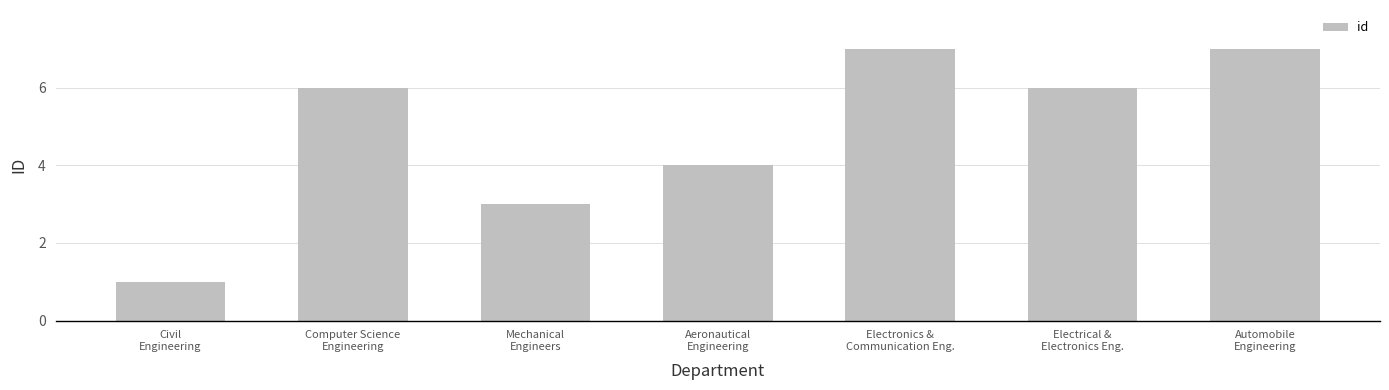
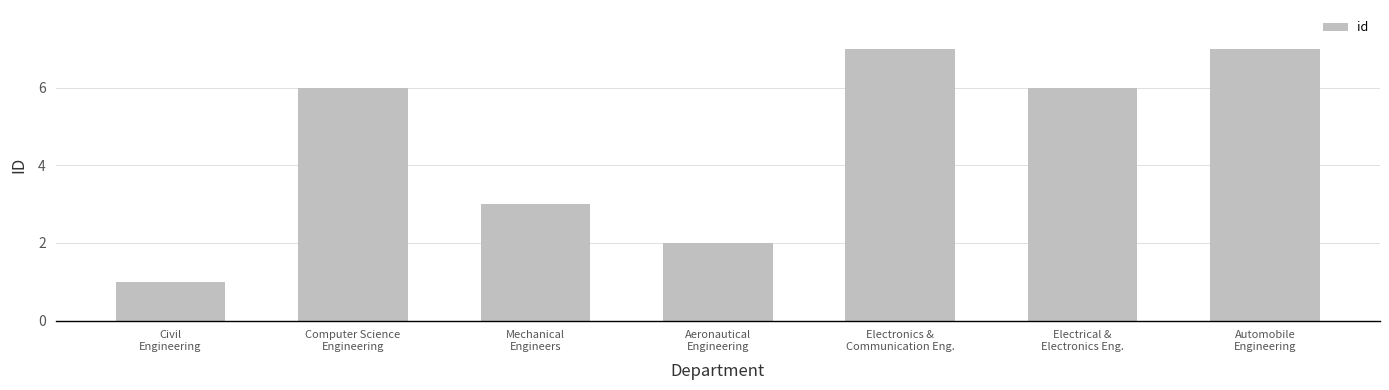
Aeronautical Engineering: 4 -> 2
